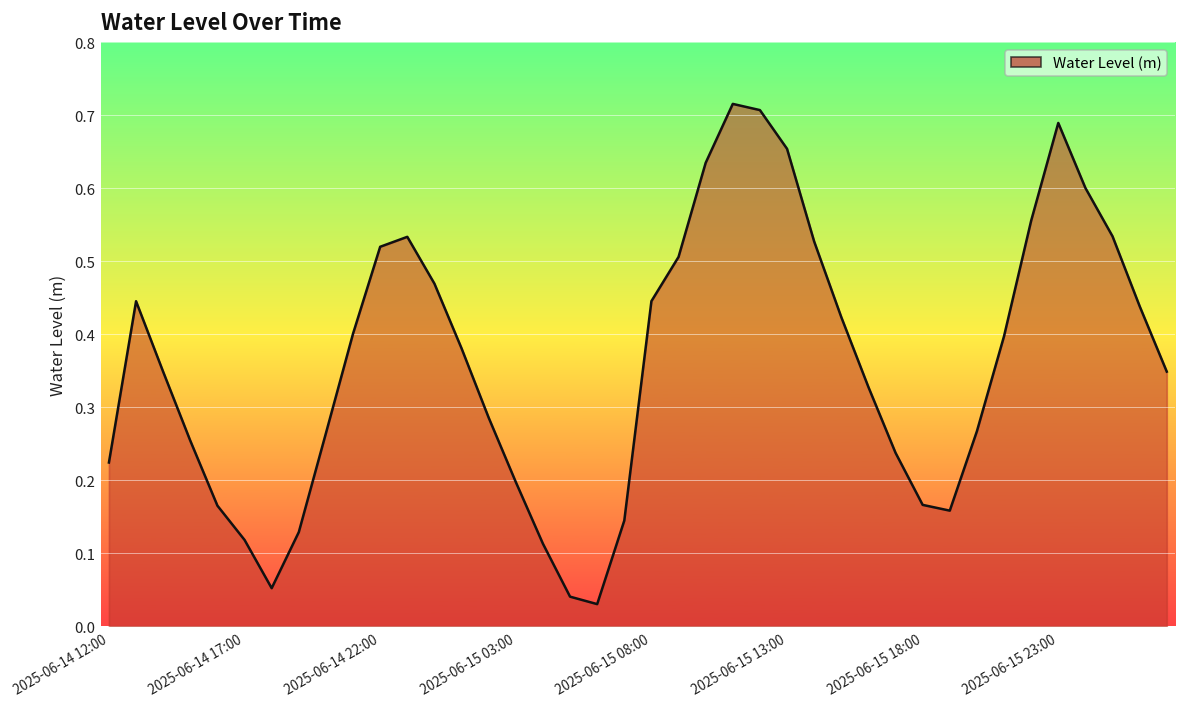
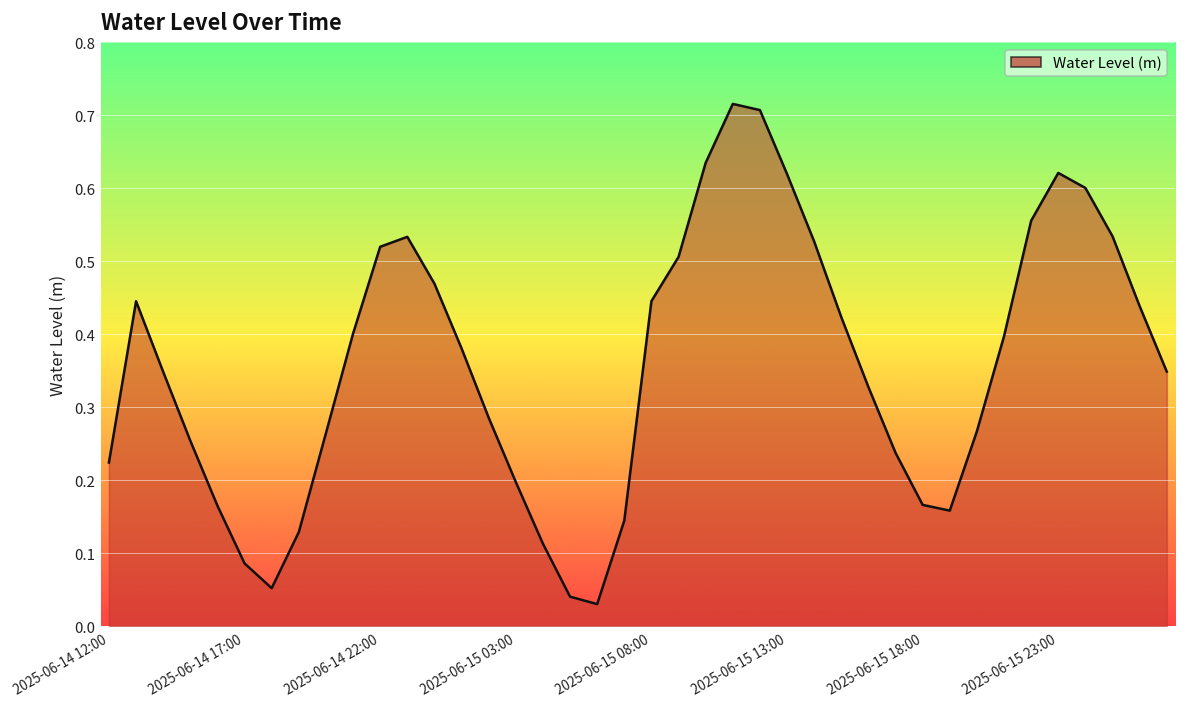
2025-06-14 17:00: 0.12 -> 0.09
2025-06-15 13:00: 0.65 -> 0.62
2025-06-15 23:00: 0.69 -> 0.62
